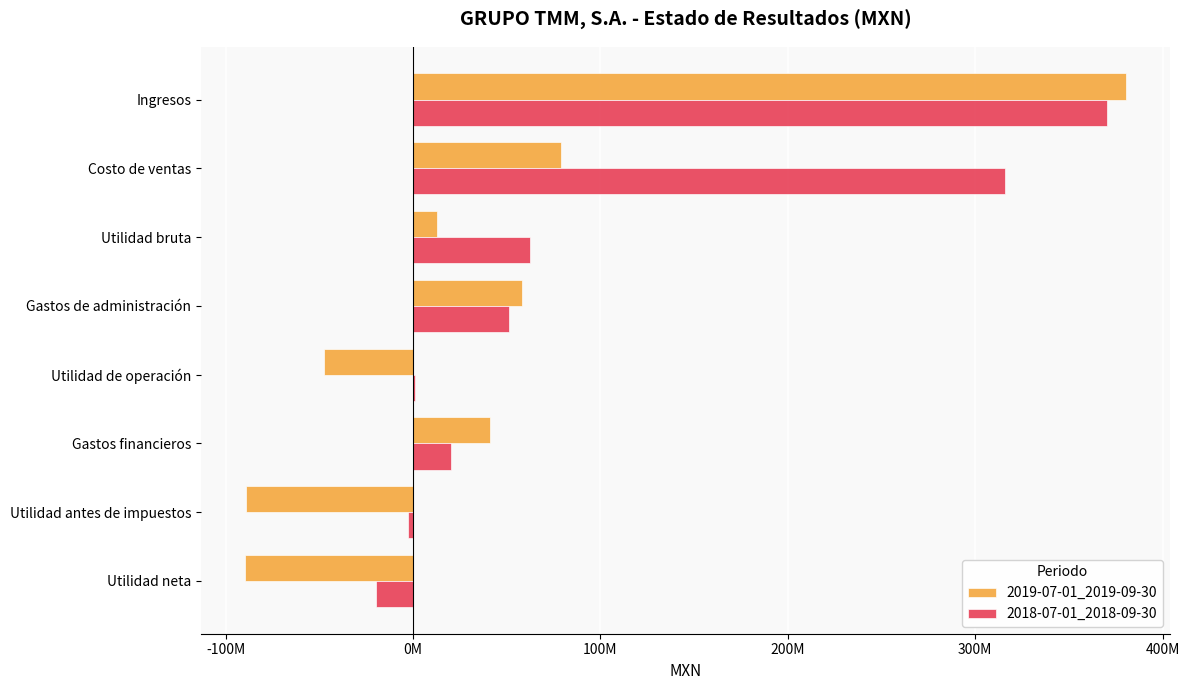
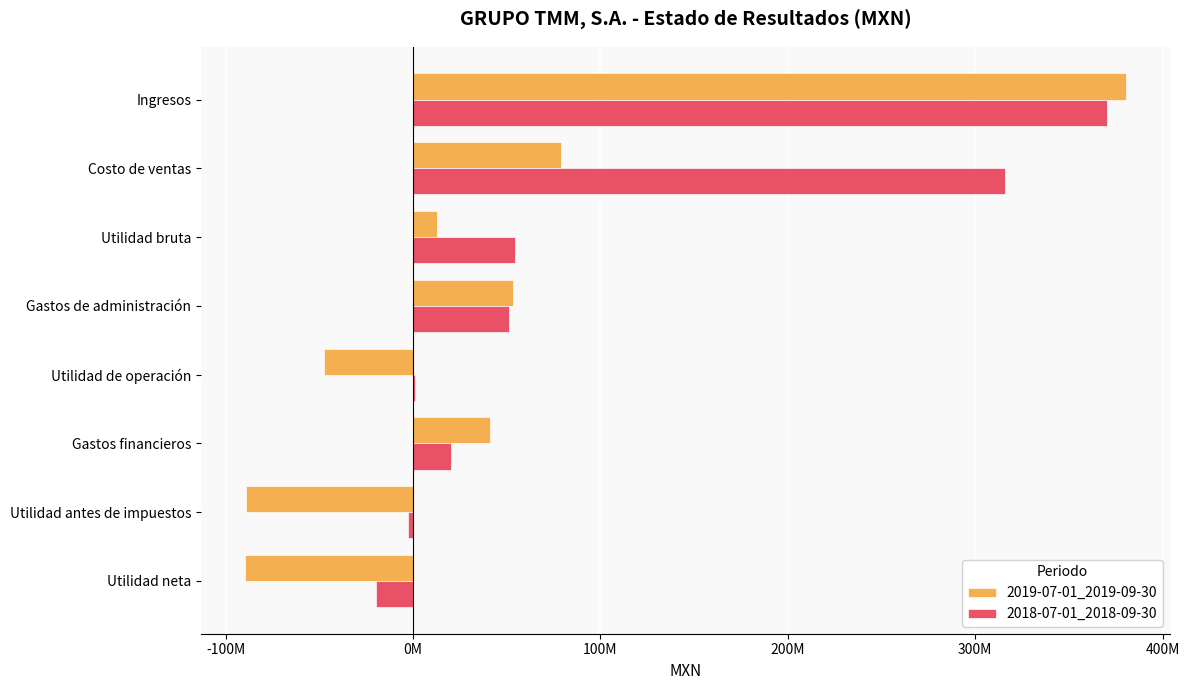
2018-07-01_2018-09-30, Utilidad bruta: 63000000 -> 55000000
2019-07-01_2019-09-30, Gastos de administración: 58000000 -> 53000000
